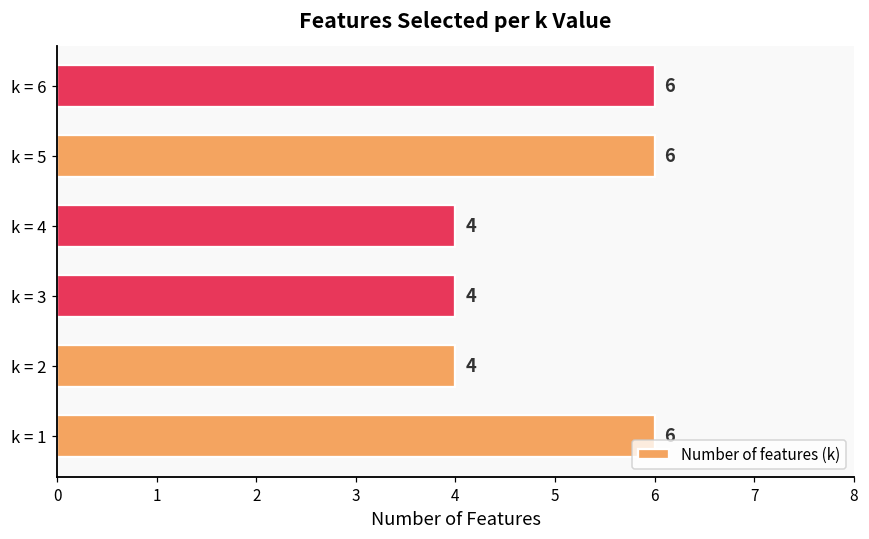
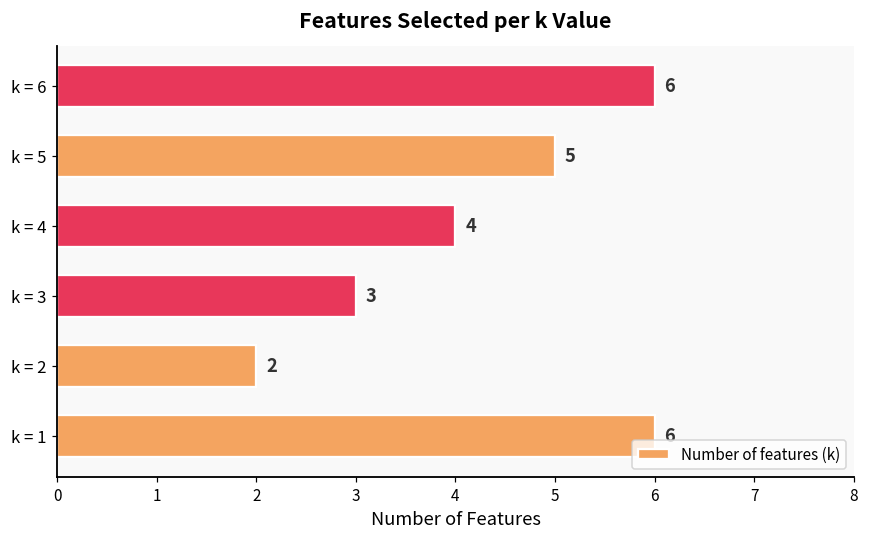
k = 5: 6 -> 5
k = 3: 4 -> 3
k = 2: 4 -> 2
